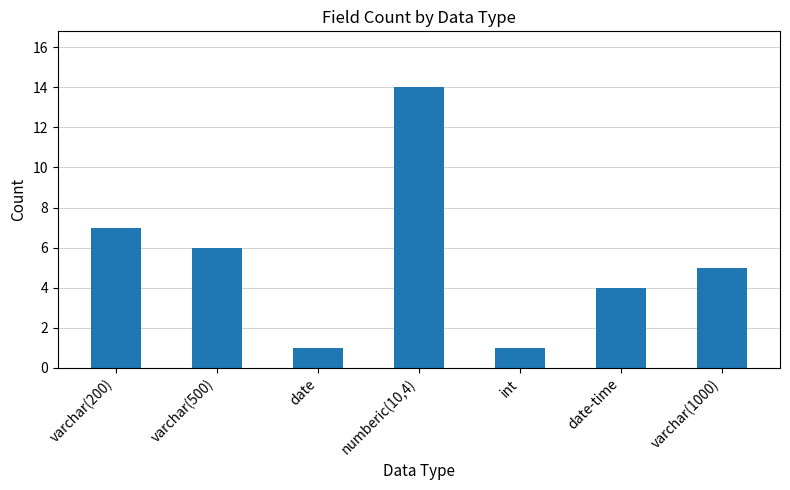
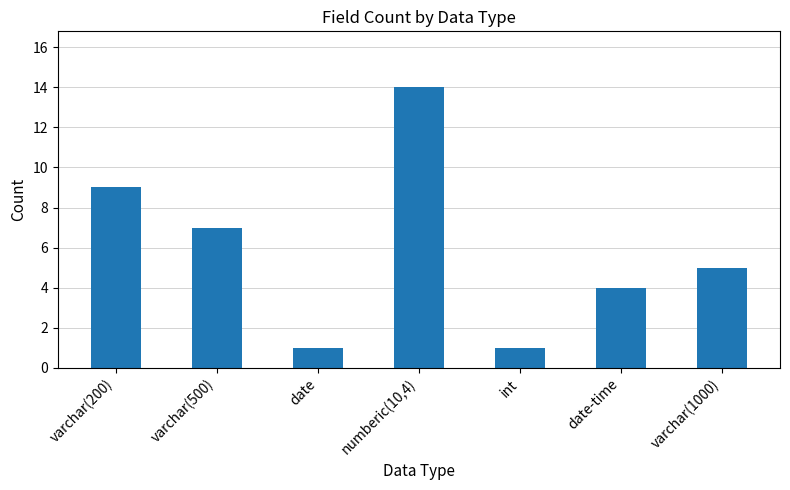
varchar(200): 7 -> 9
varchar(500): 6 -> 7
